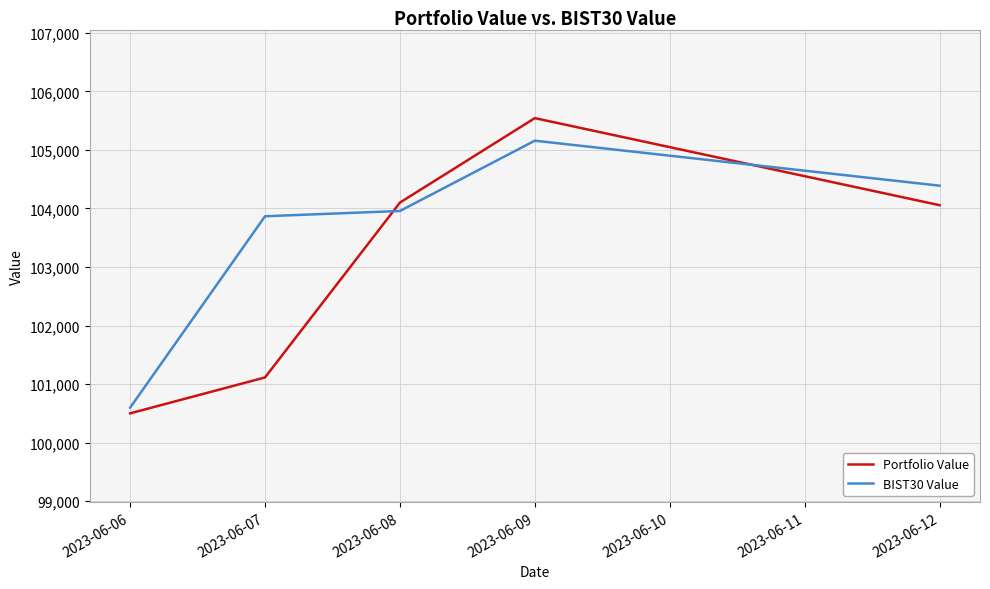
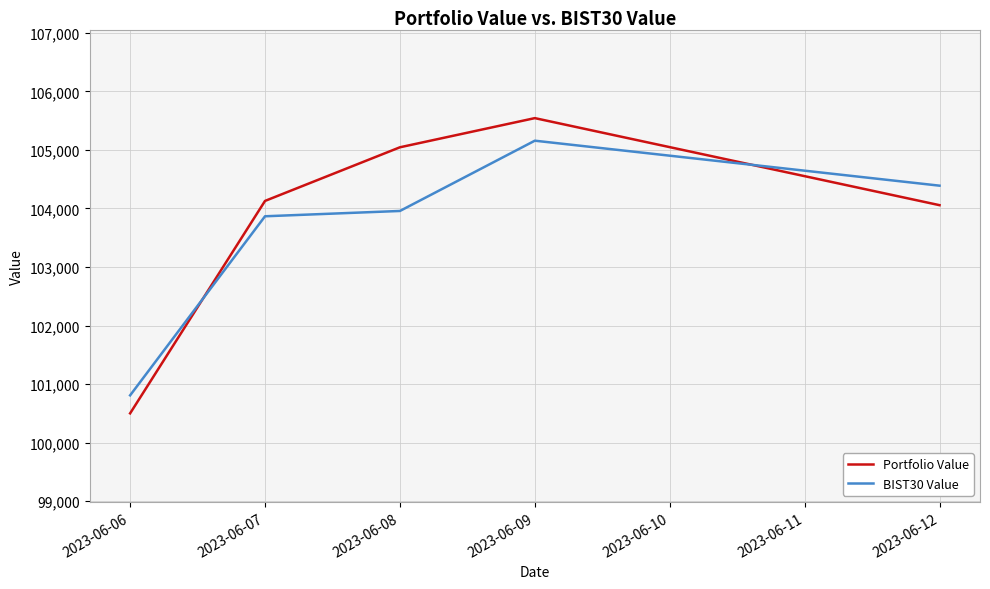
BIST30 Value, 2023-06-06: 100,600 -> 100,800
Portfolio Value, 2023-06-07: 101,100 -> 104,100
Portfolio Value, 2023-06-08: 104,100 -> 105,000
